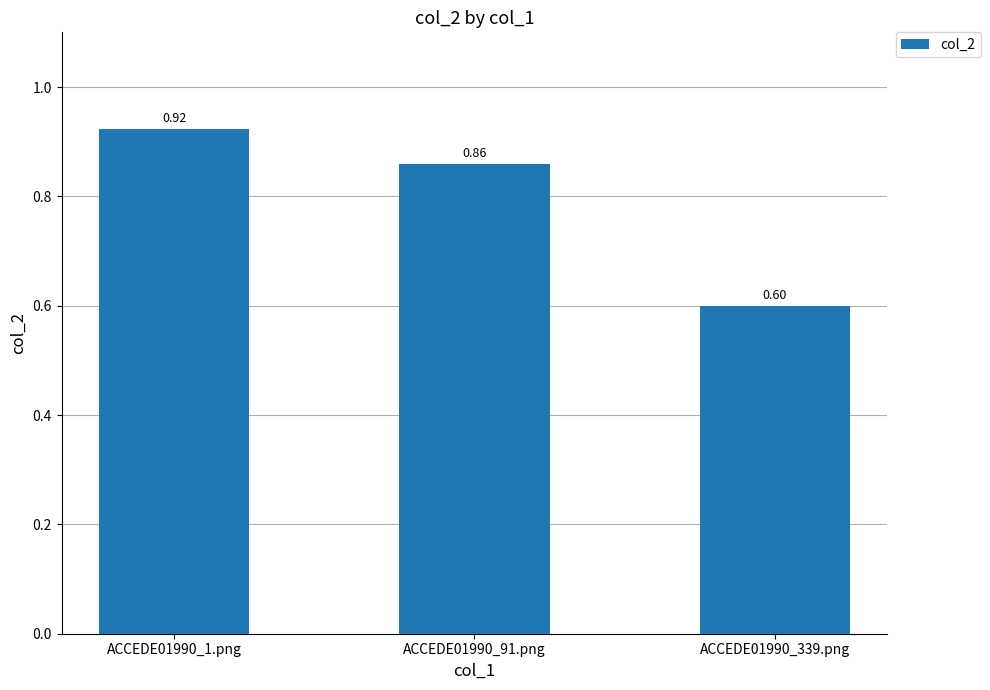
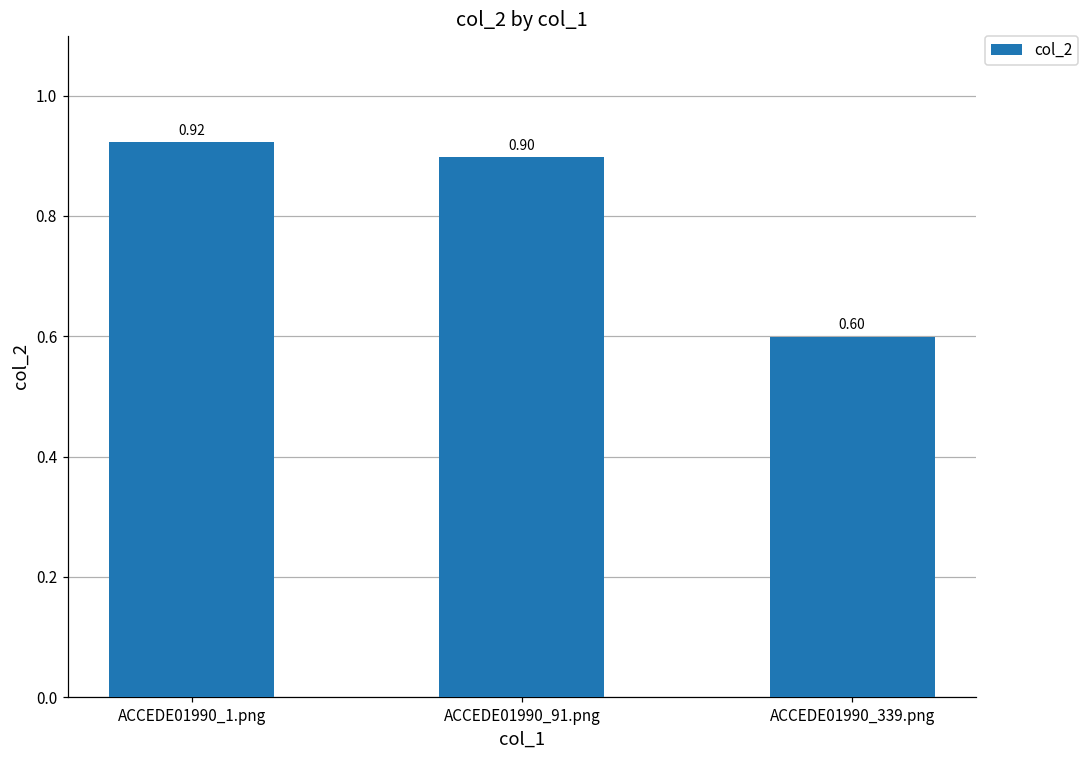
ACCEDE01990_91.png: 0.86 -> 0.90
